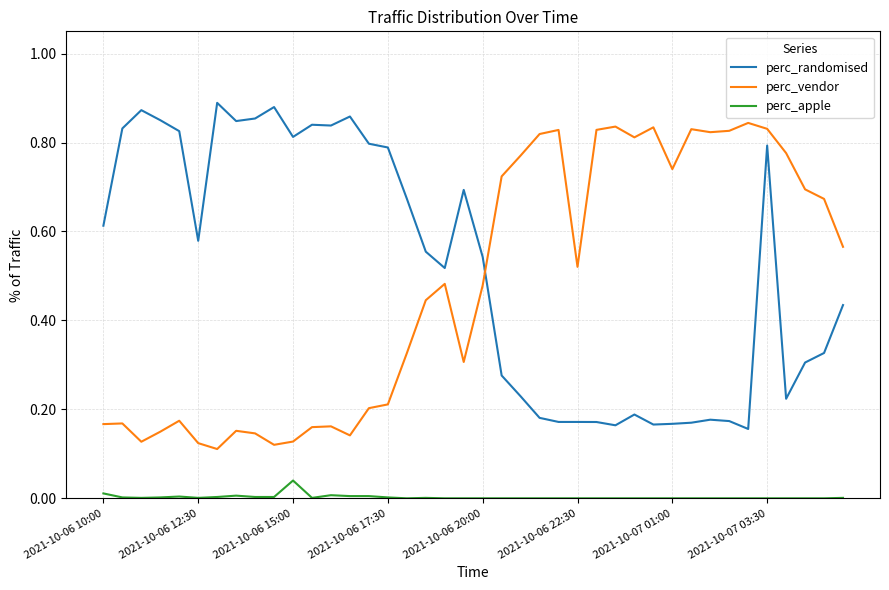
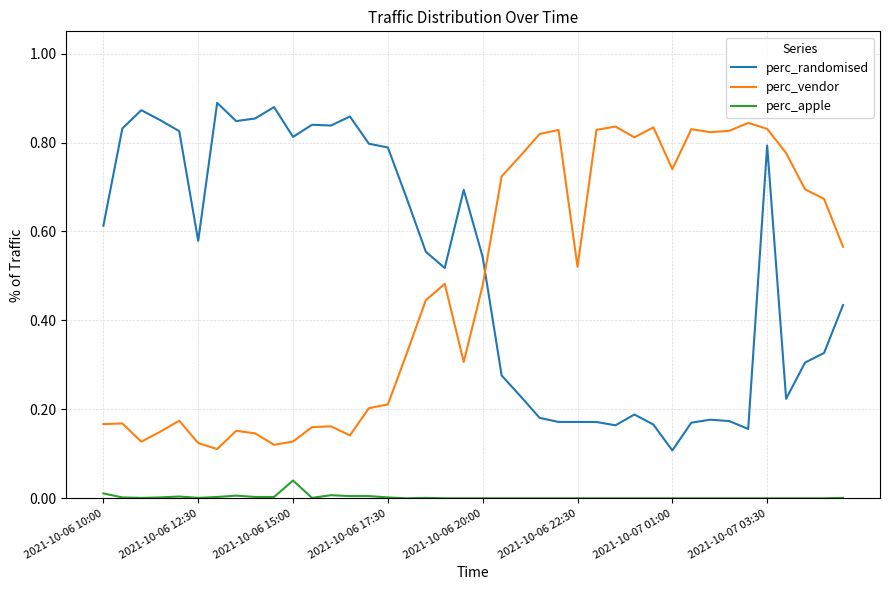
perc_randomised, 2021-10-07 01:00: 0.17 -> 0.11
